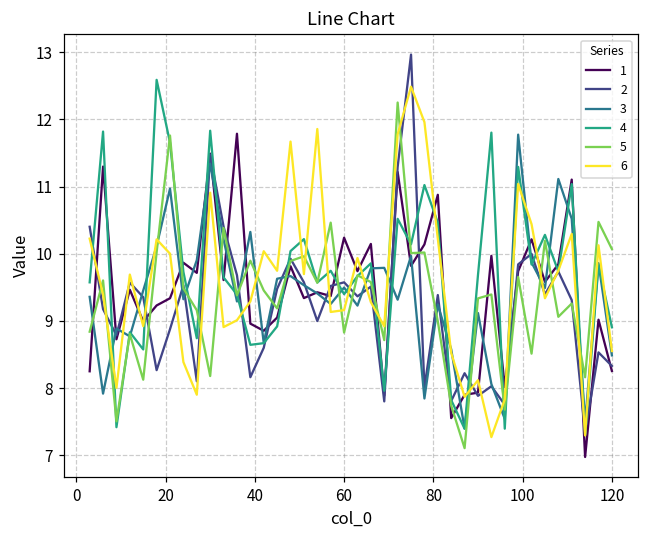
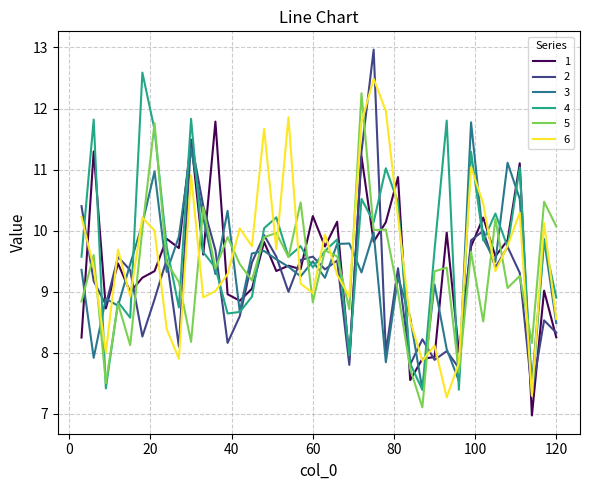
6, 60: 9.2 -> 9.0
